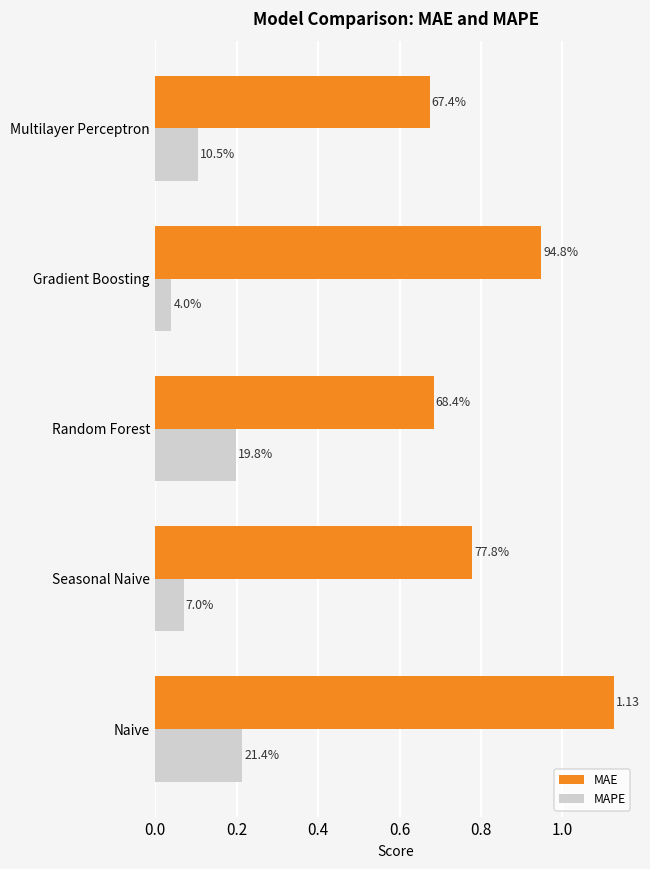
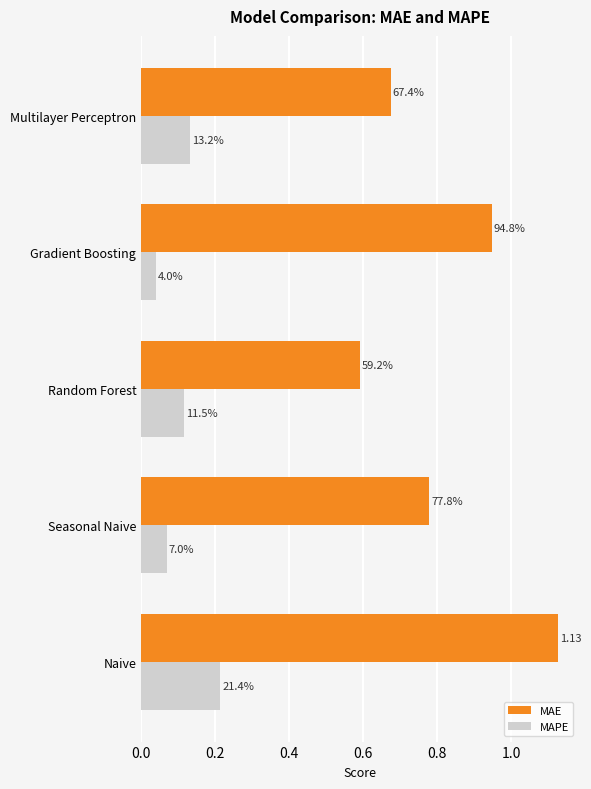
MAPE, Multilayer Perceptron: 10.5% -> 13.2%
MAE, Random Forest: 68.4% -> 59.2%
MAPE, Random Forest: 19.8% -> 11.5%
